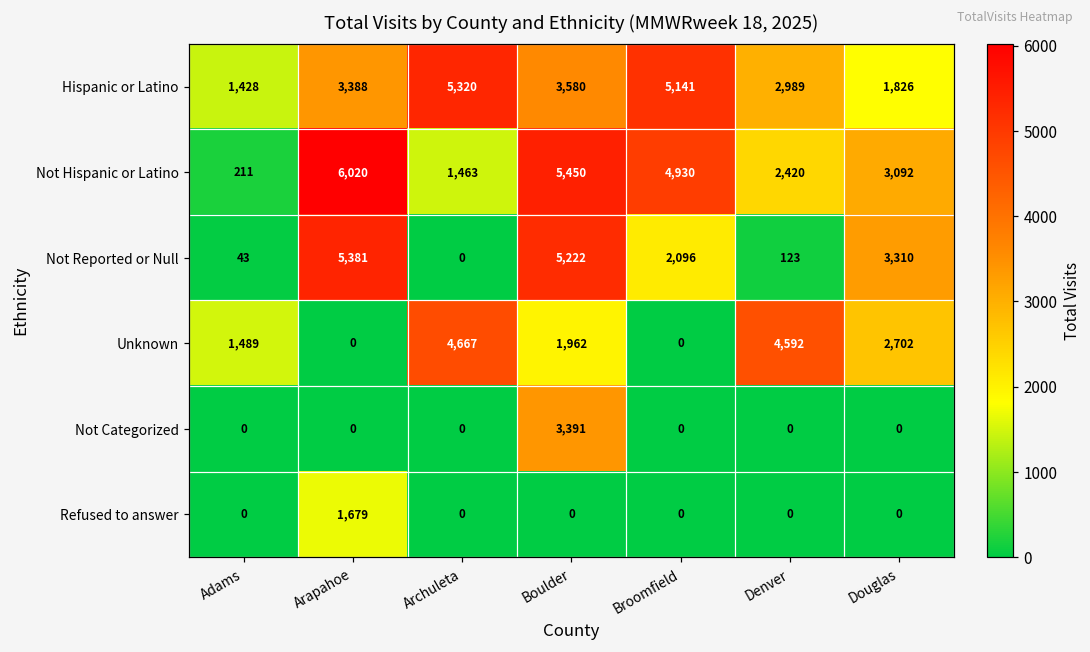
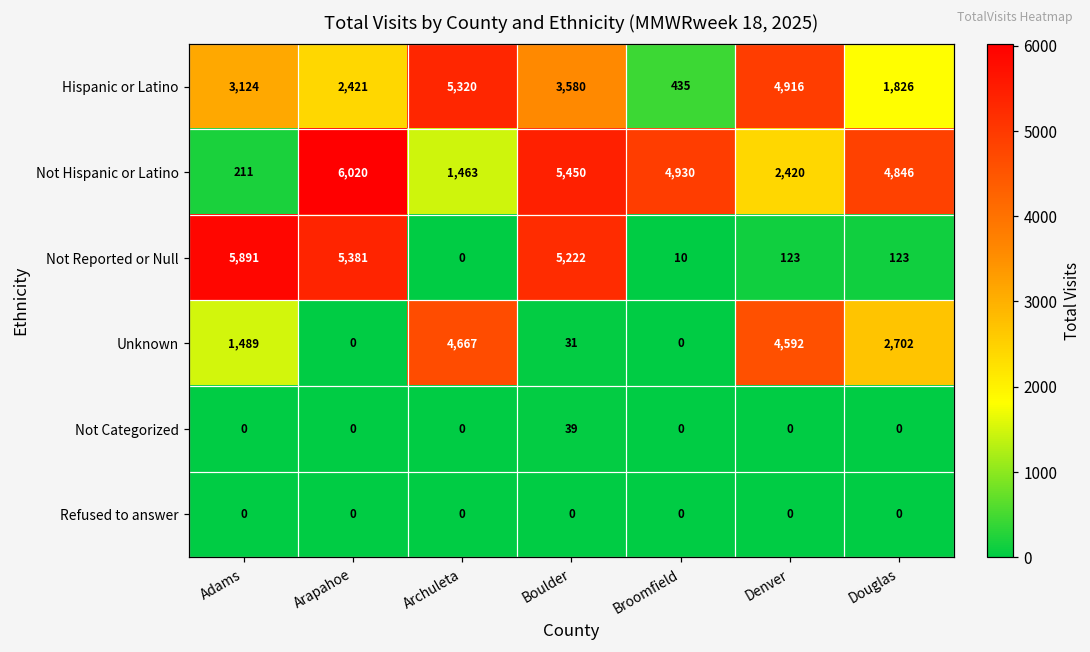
Hispanic or Latino, Adams: 1,428 -> 3,124
Hispanic or Latino, Arapahoe: 3,388 -> 2,421
Hispanic or Latino, Broomfield: 5,141 -> 435
Hispanic or Latino, Denver: 2,989 -> 4,916
Not Hispanic or Latino, Douglas: 3,092 -> 4,846
Not Reported or Null, Adams: 43 -> 5,891
Not Reported or Null, Broomfield: 2,096 -> 10
Not Reported or Null, Douglas: 3,310 -> 123
Unknown, Boulder: 1,962 -> 31
Not Categorized, Boulder: 3,391 -> 39
Refused to answer, Arapahoe: 1,679 -> 0
